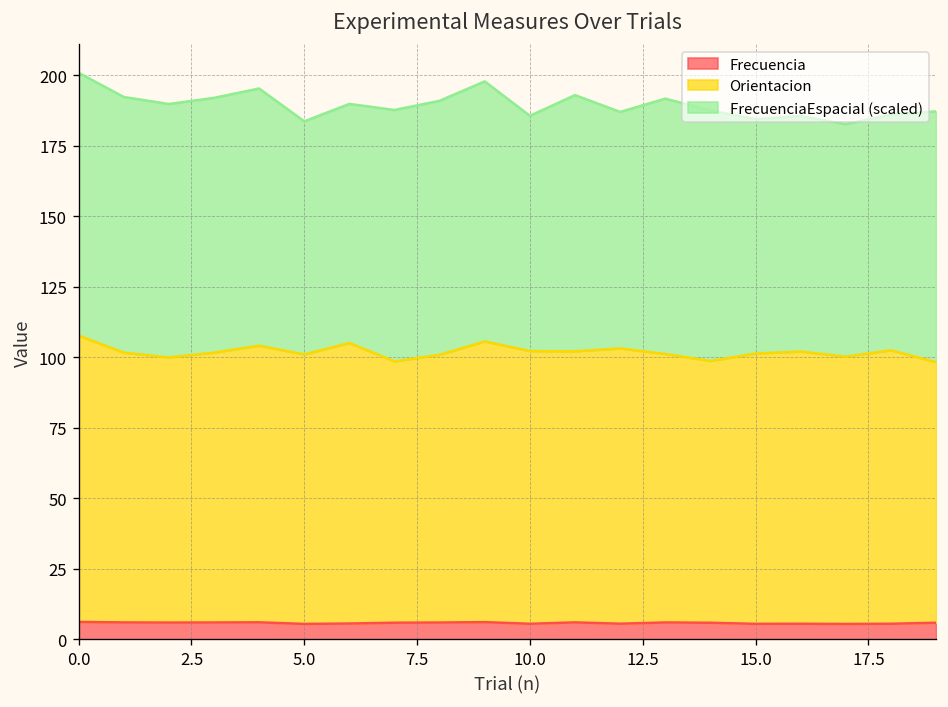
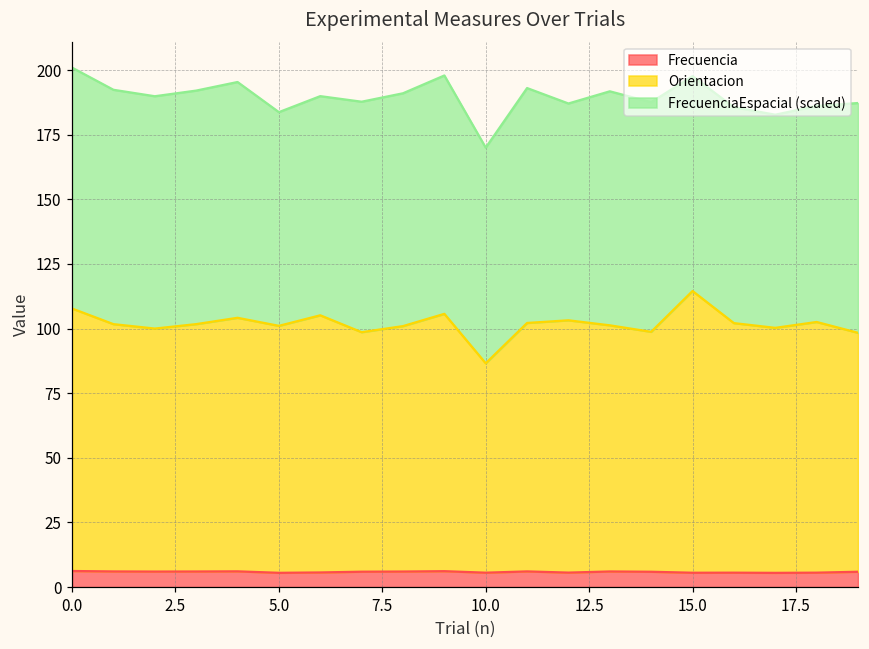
Orientacion, 10.0: 97 -> 81
Orientacion, 15.0: 96 -> 109
